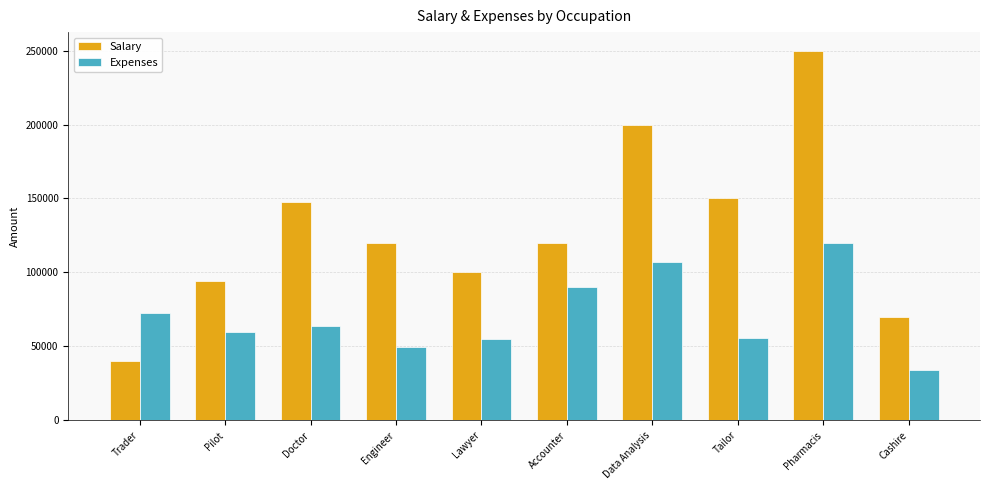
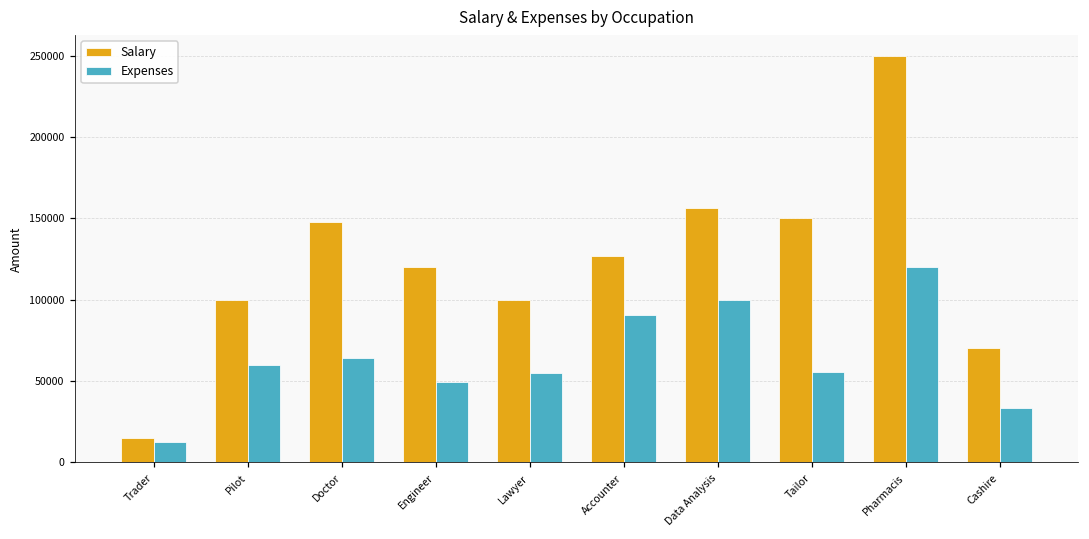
Salary, Trader: 40000 -> 15000
Expenses, Trader: 73000 -> 13000
Salary, Pilot: 94000 -> 100000
Salary, Accounter: 120000 -> 127000
Salary, Data Analysis: 200000 -> 156000
Expenses, Data Analysis: 107000 -> 100000
